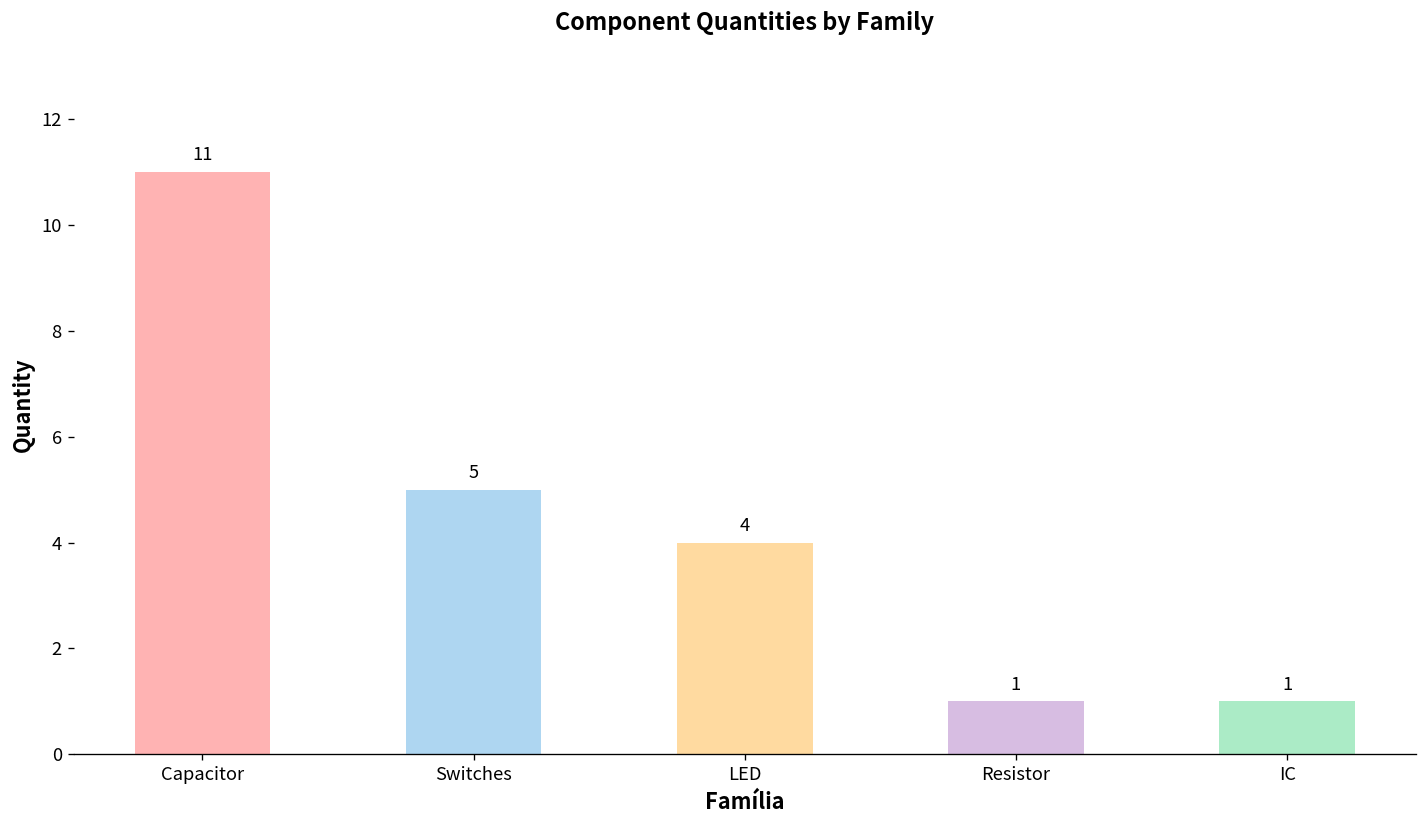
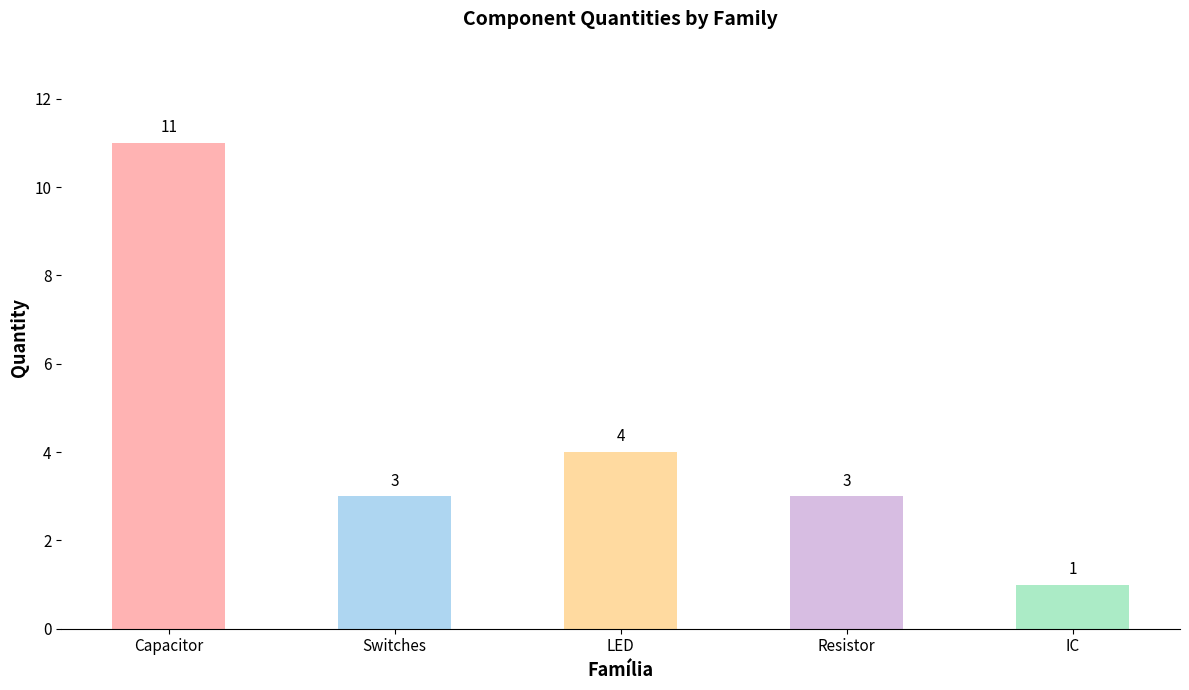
Switches: 5 -> 3
Resistor: 1 -> 3
